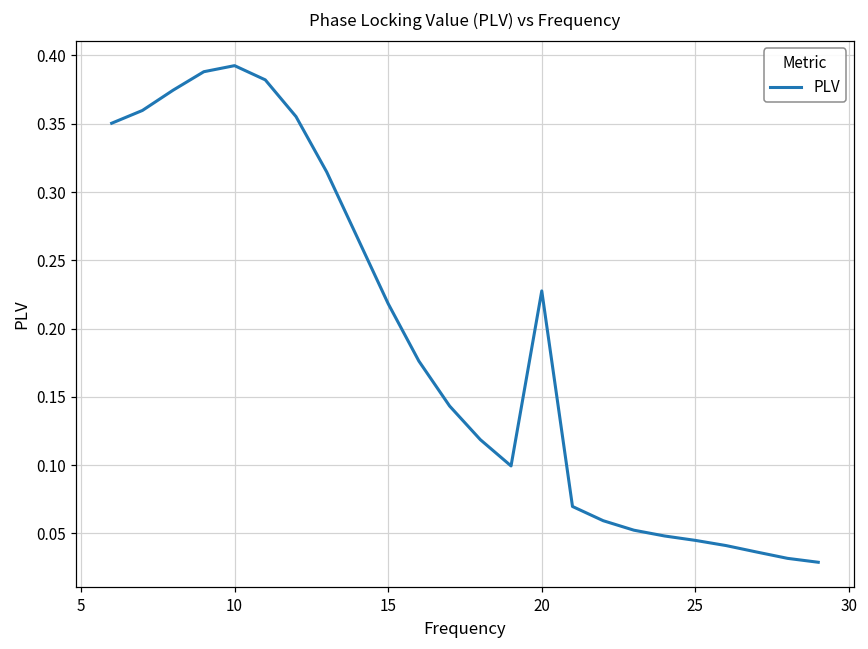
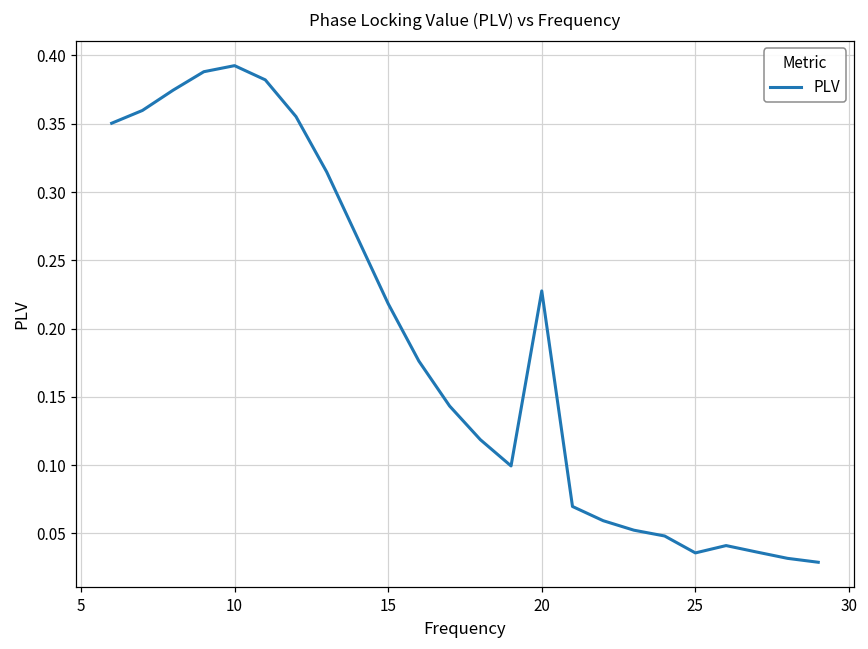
25: 0.045 -> 0.036
